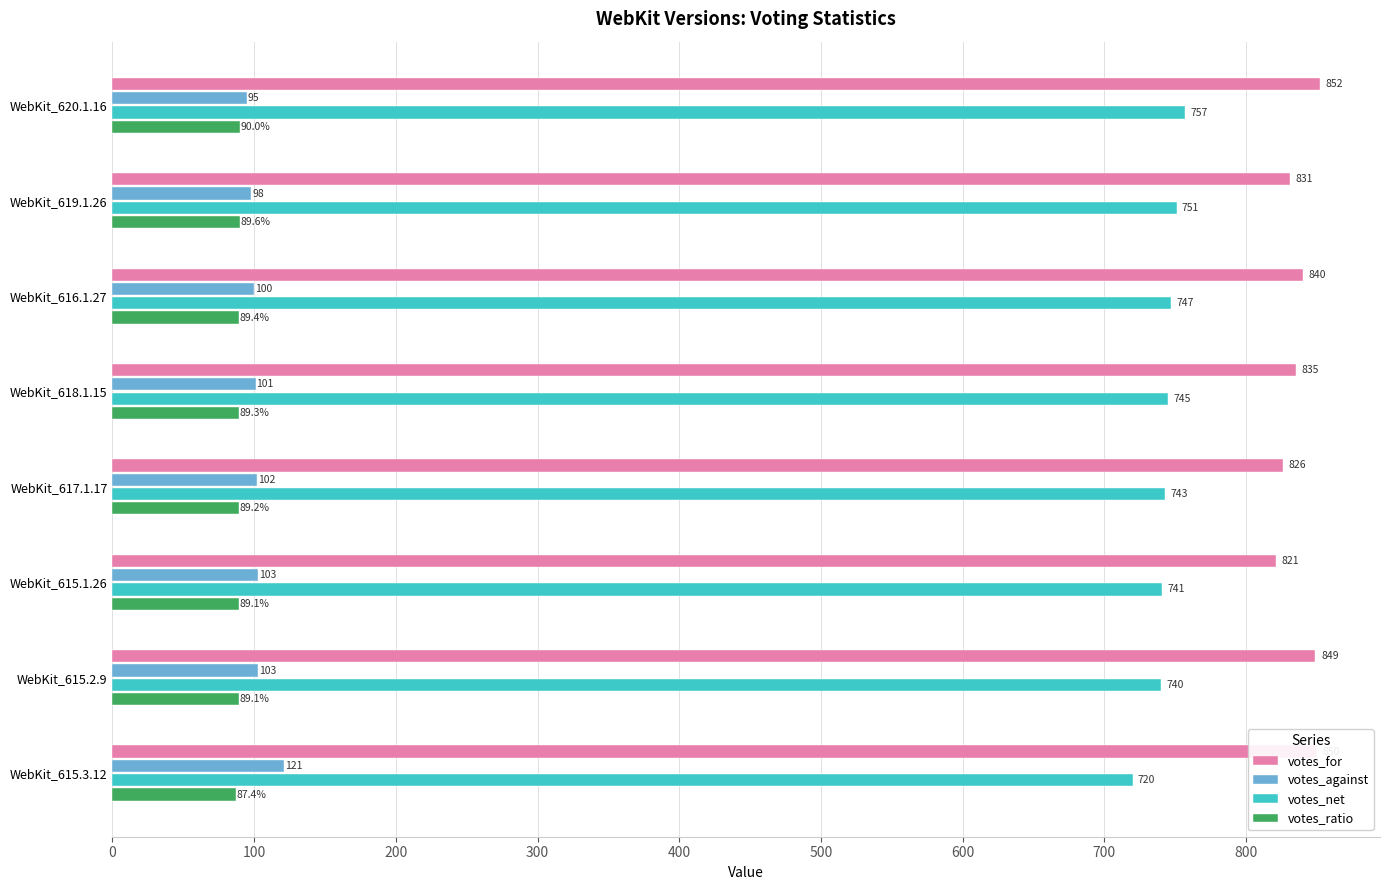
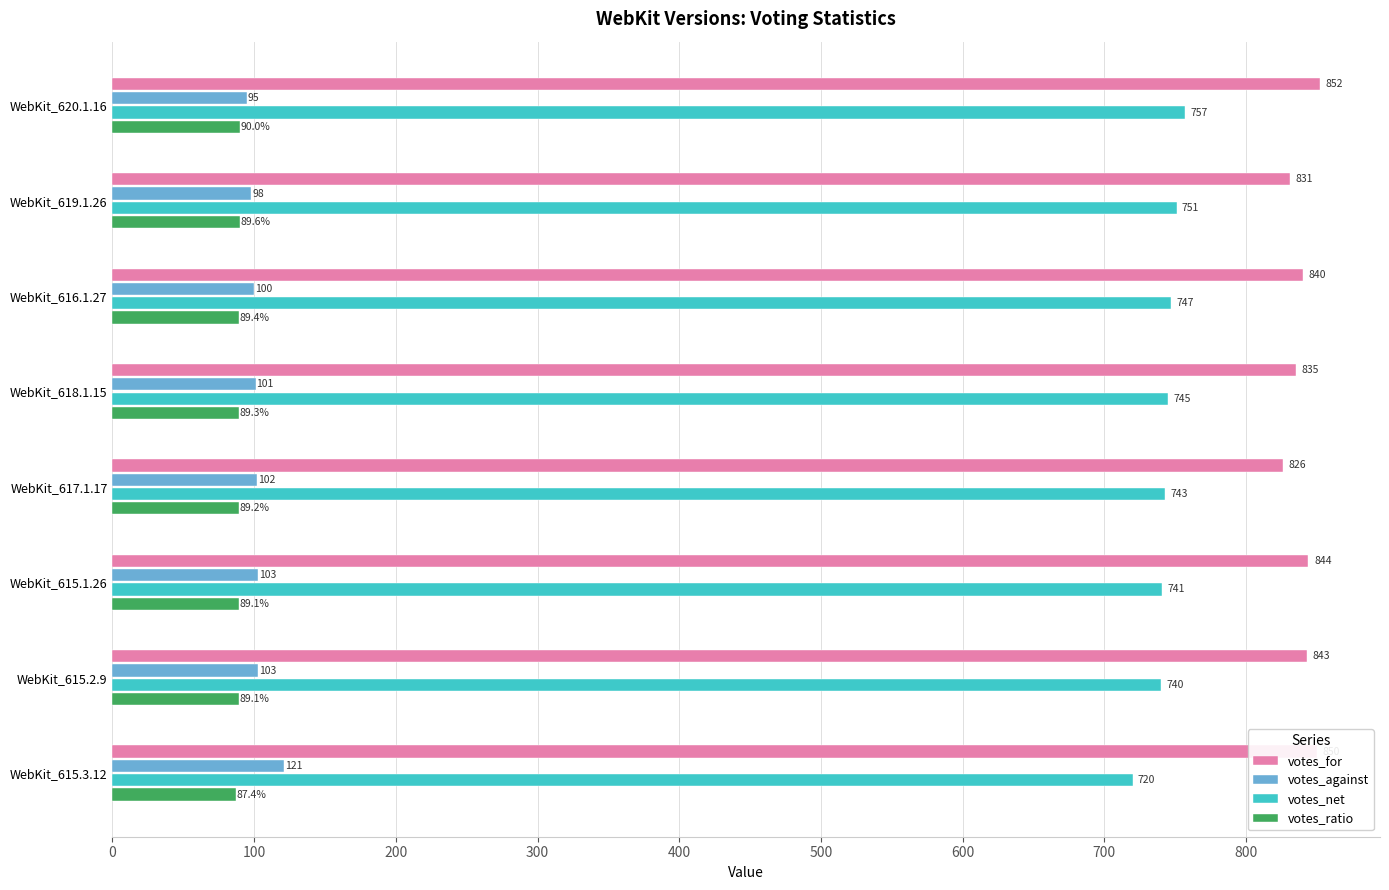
votes_for, WebKit_615.1.26: 821 -> 844
votes_for, WebKit_615.2.9: 849 -> 843
